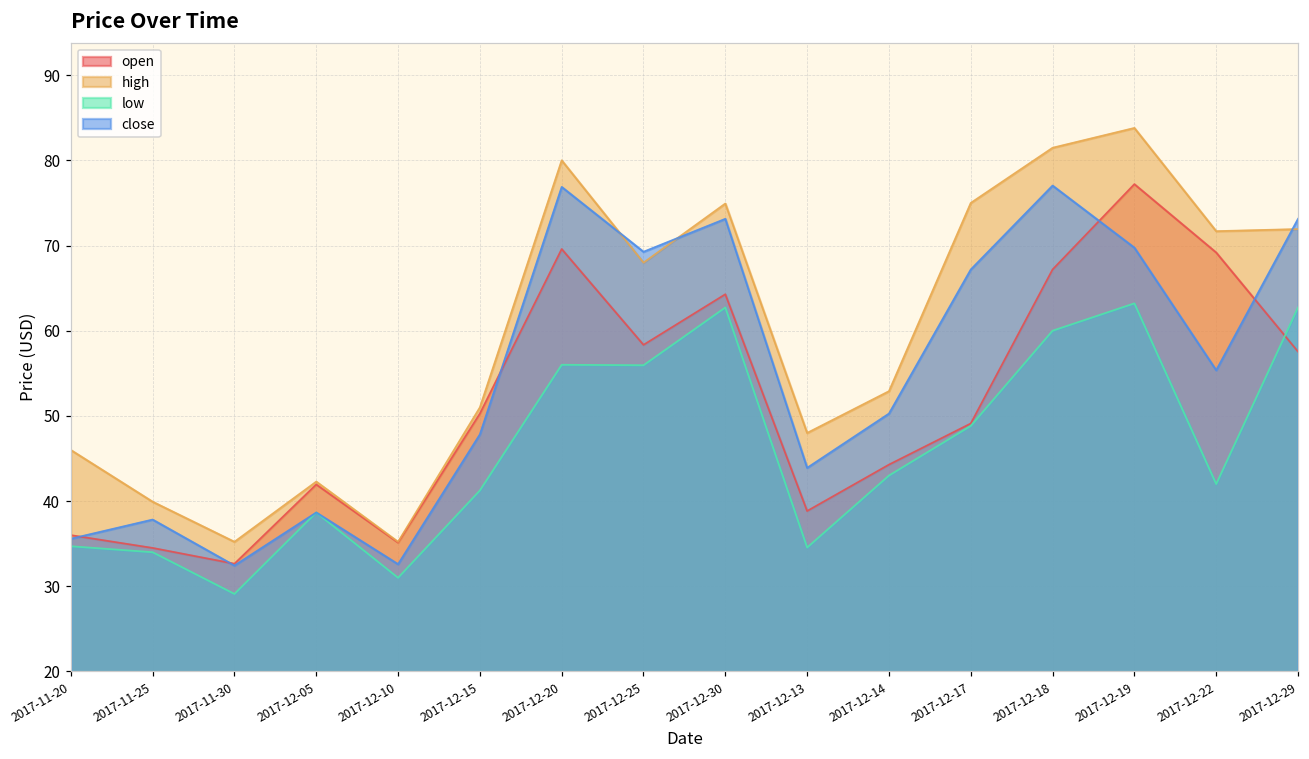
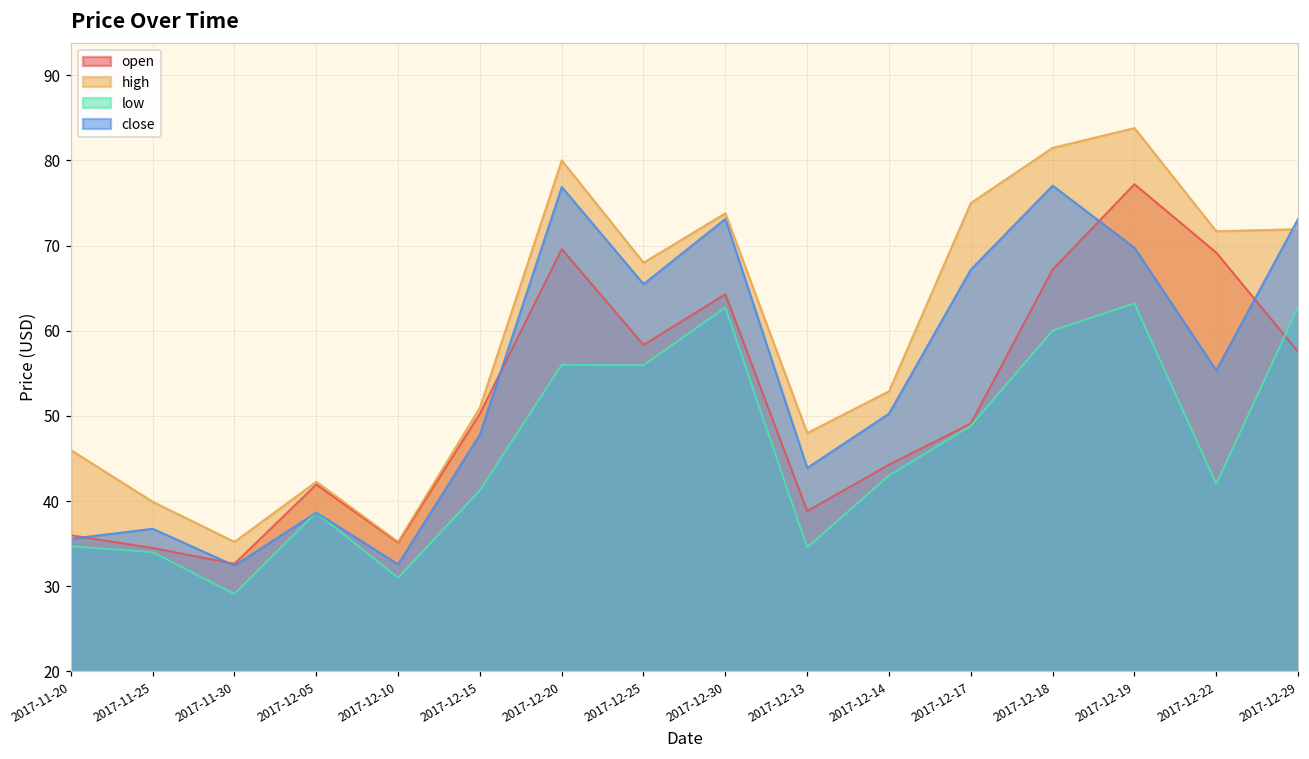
close, 2017-11-25: 38 -> 37
close, 2017-12-25: 69 -> 65
high, 2017-12-30: 75 -> 74
